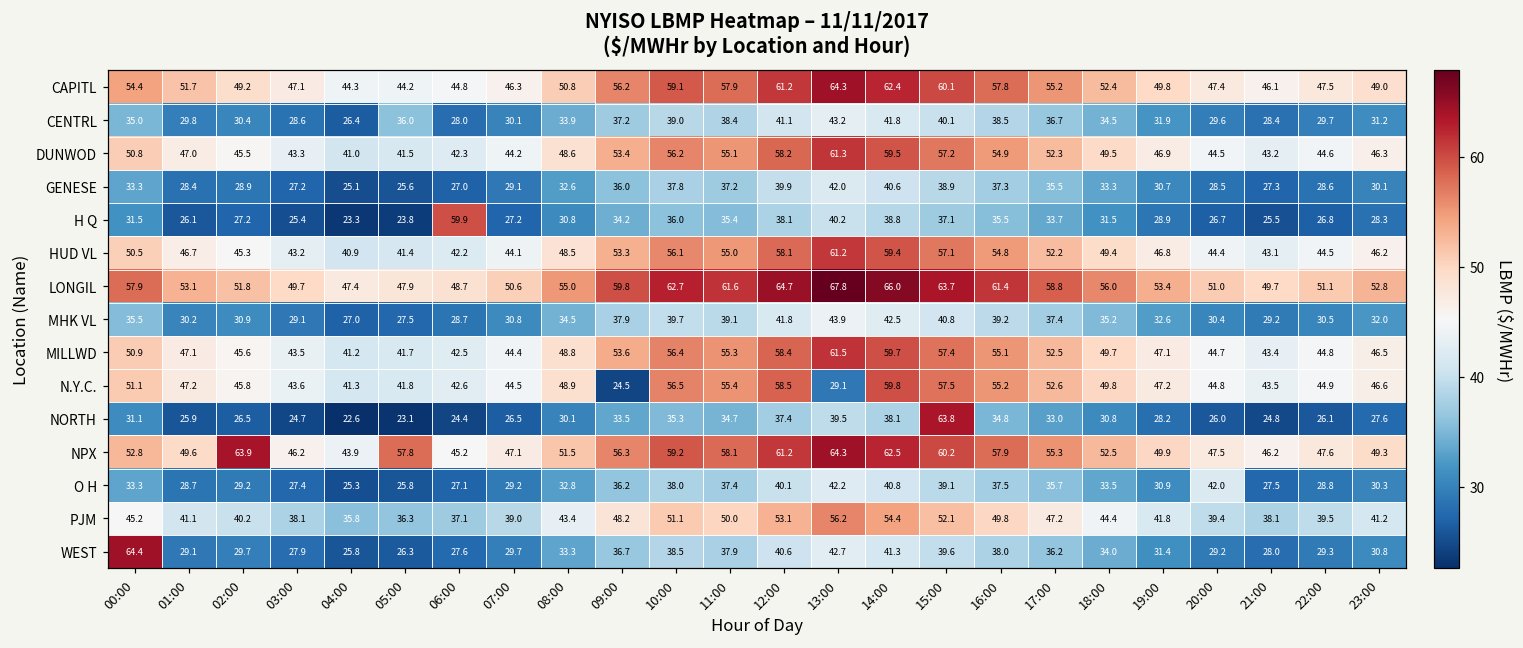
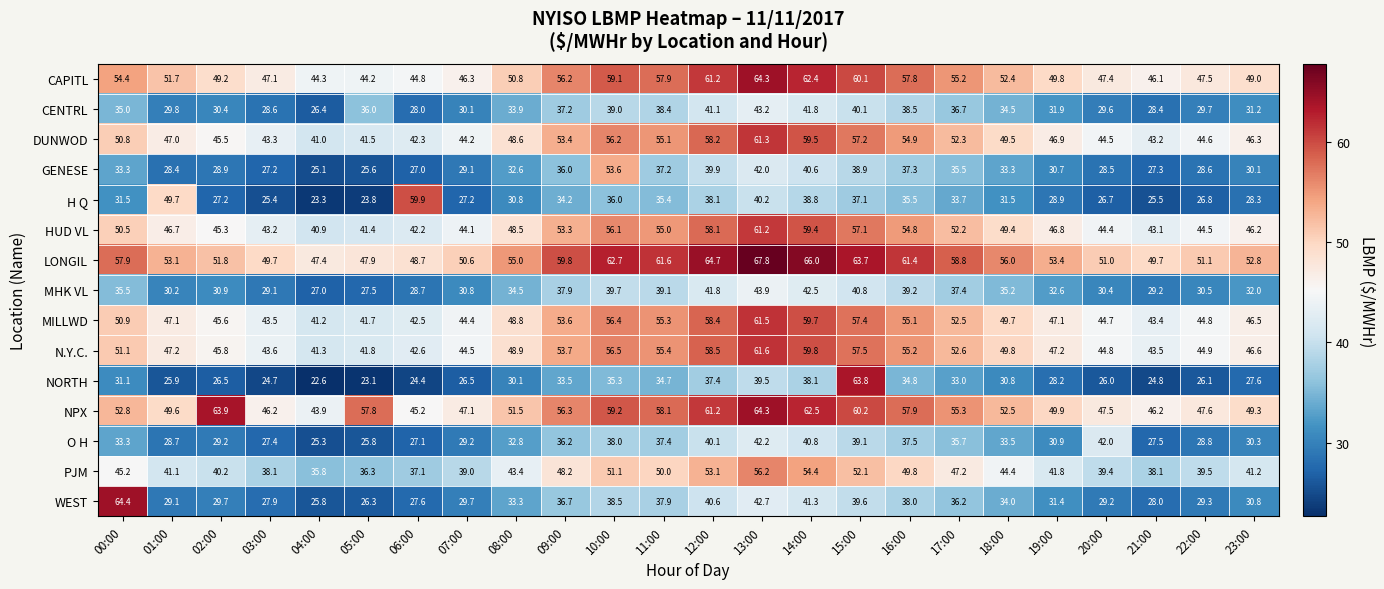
GENESE, 10:00: 37.8 -> 53.6
H Q, 01:00: 26.1 -> 49.7
N.Y.C., 09:00: 24.5 -> 53.7
N.Y.C., 13:00: 29.1 -> 61.6
